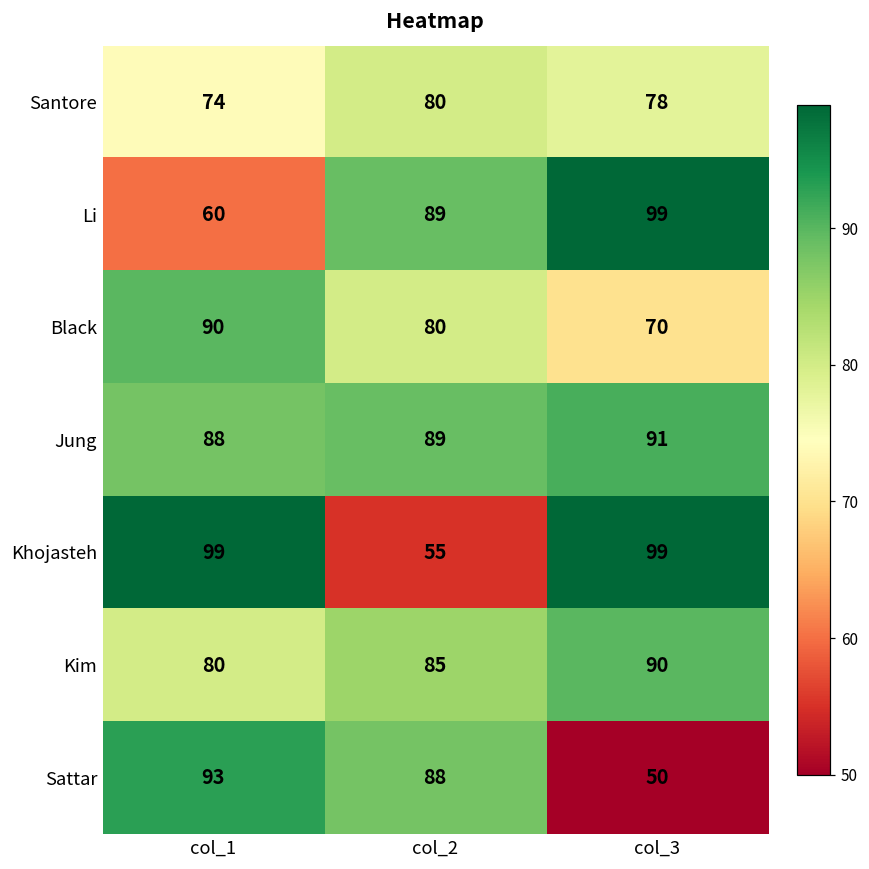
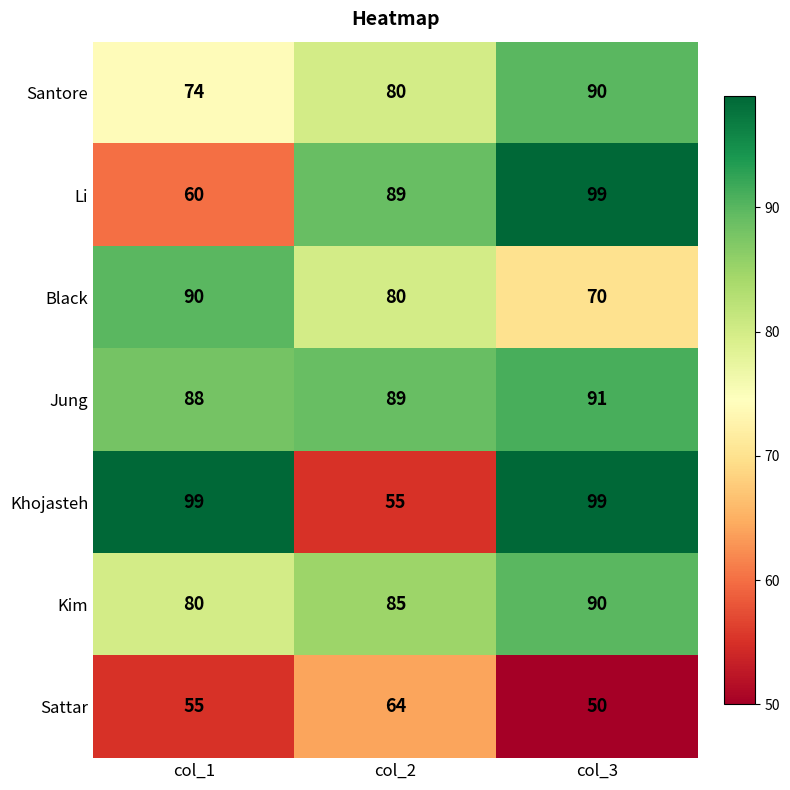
Santore, col_3: 78 -> 90
Sattar, col_1: 93 -> 55
Sattar, col_2: 88 -> 64
